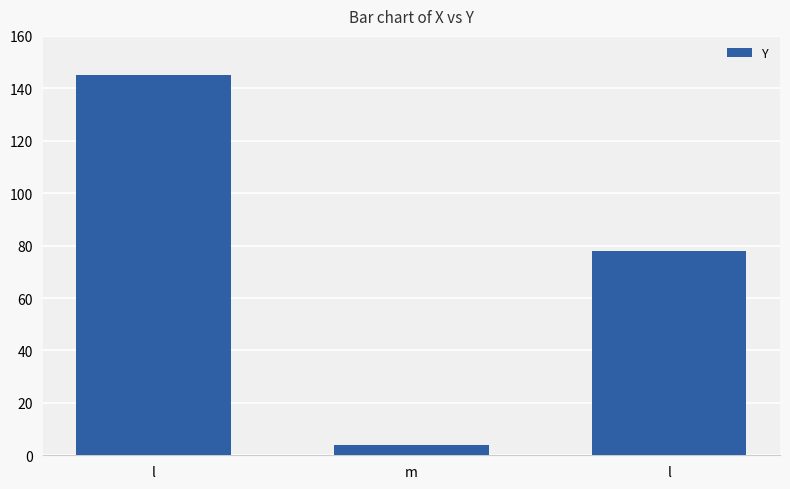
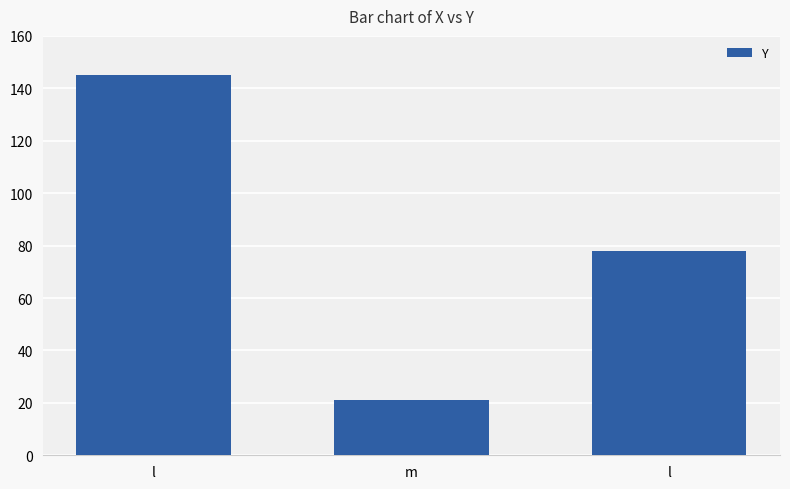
m: 4 -> 21
